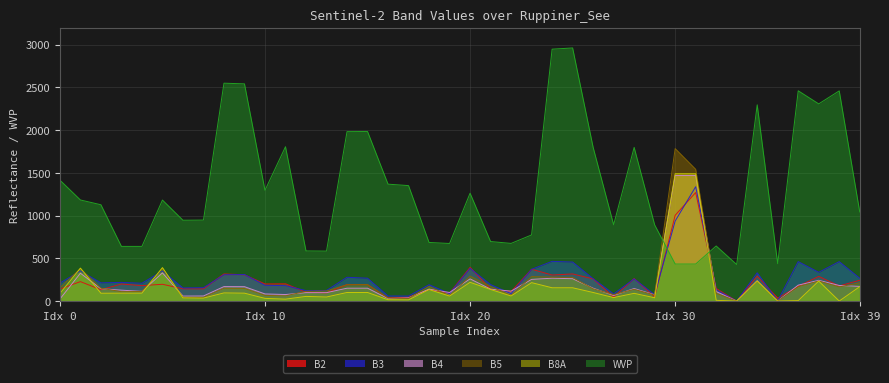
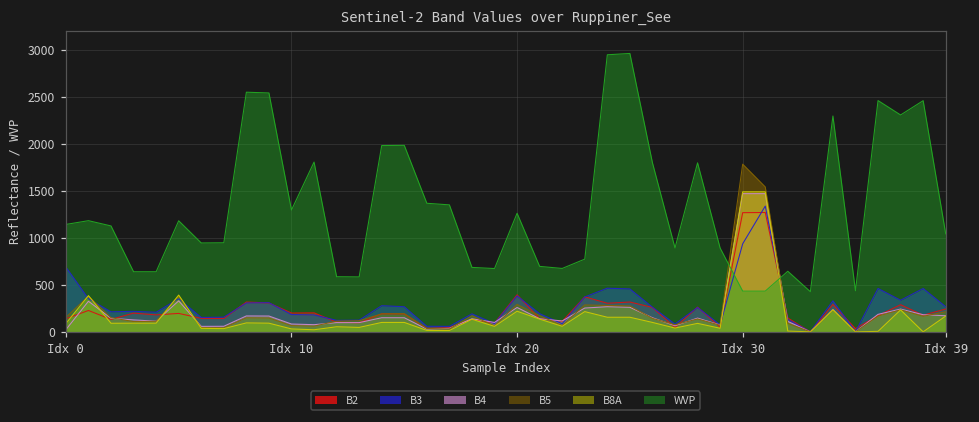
B3, Idx 0: 200 -> 700
WVP, Idx 0: 1400 -> 1100
B2, Idx 30: 1000 -> 1300
